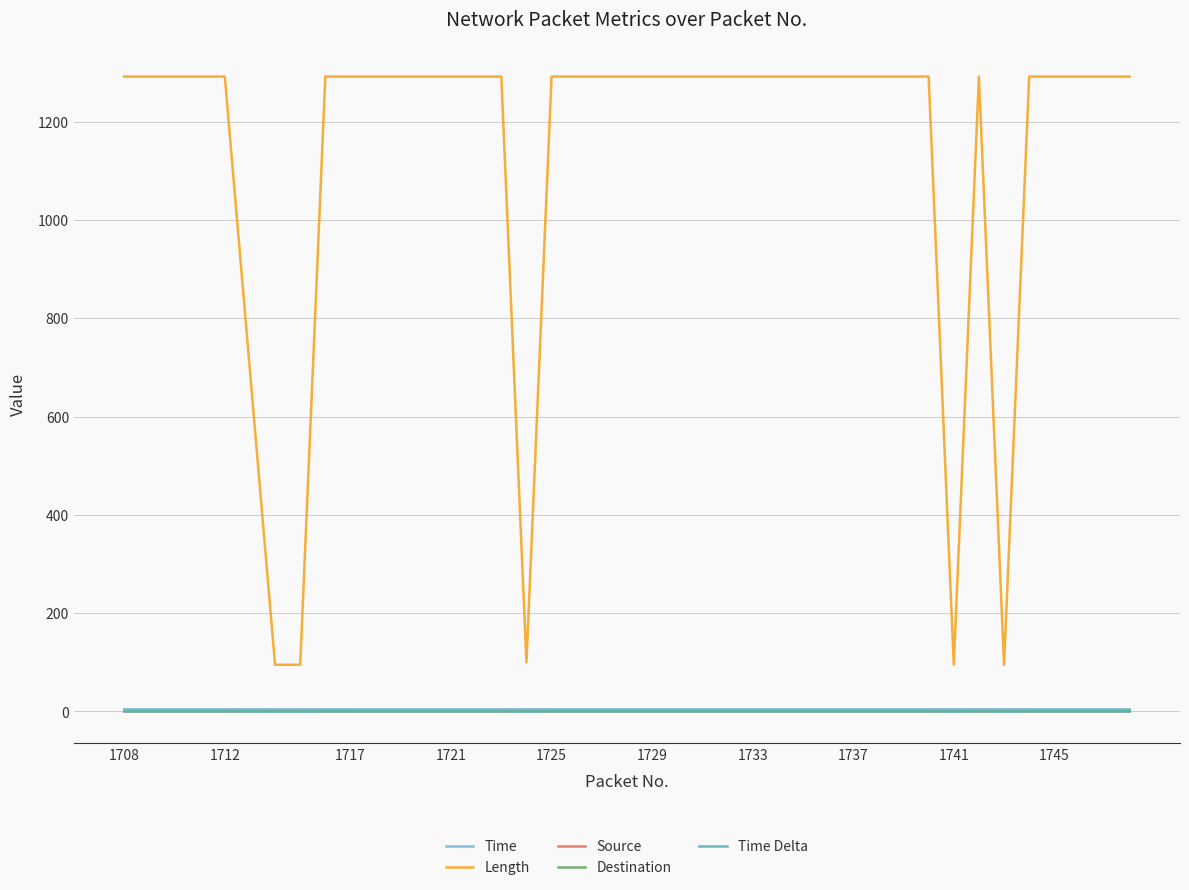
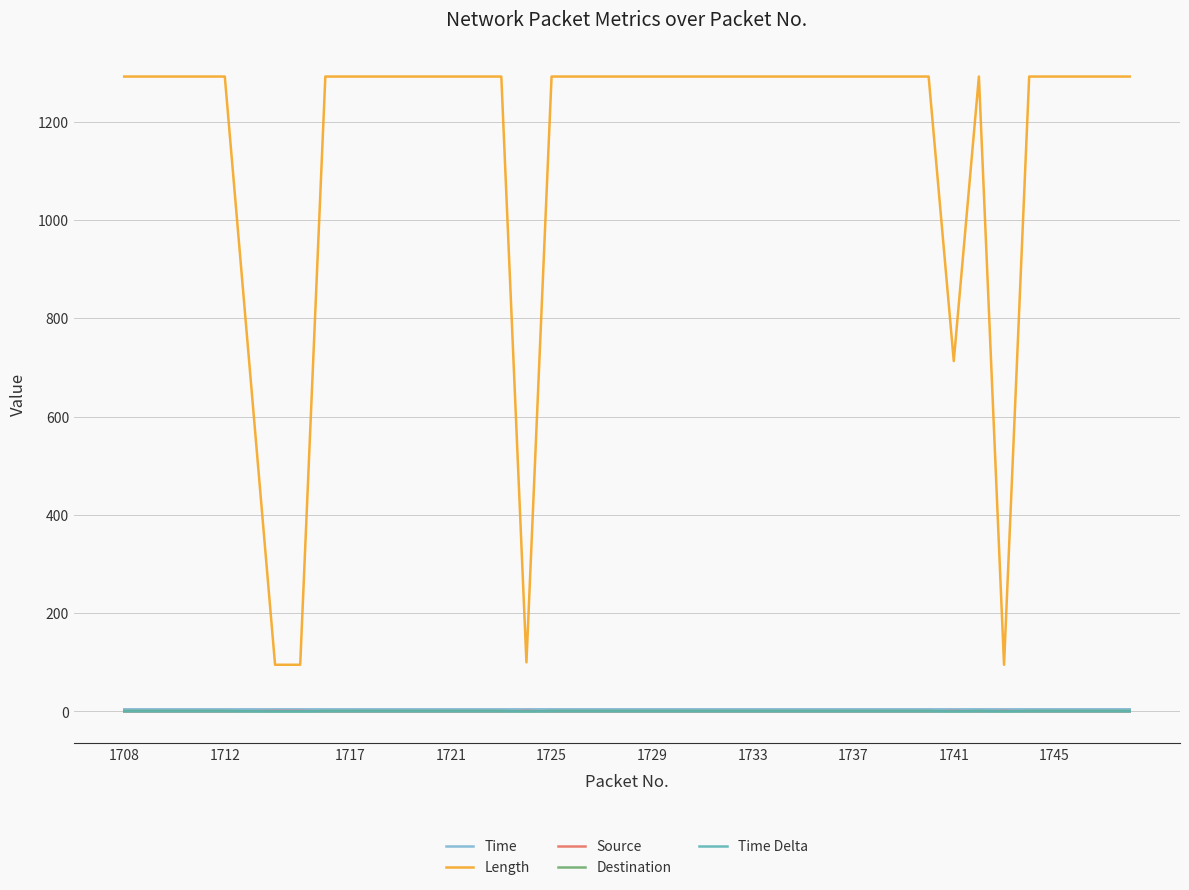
Length, 1741: 100 -> 710
